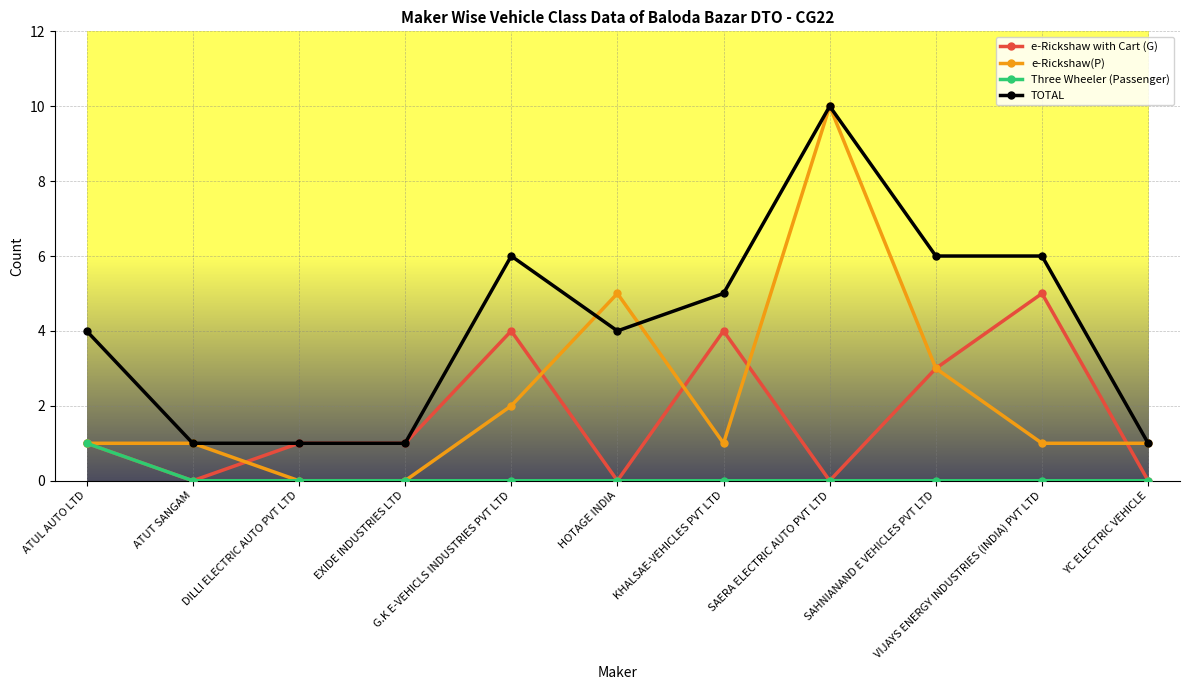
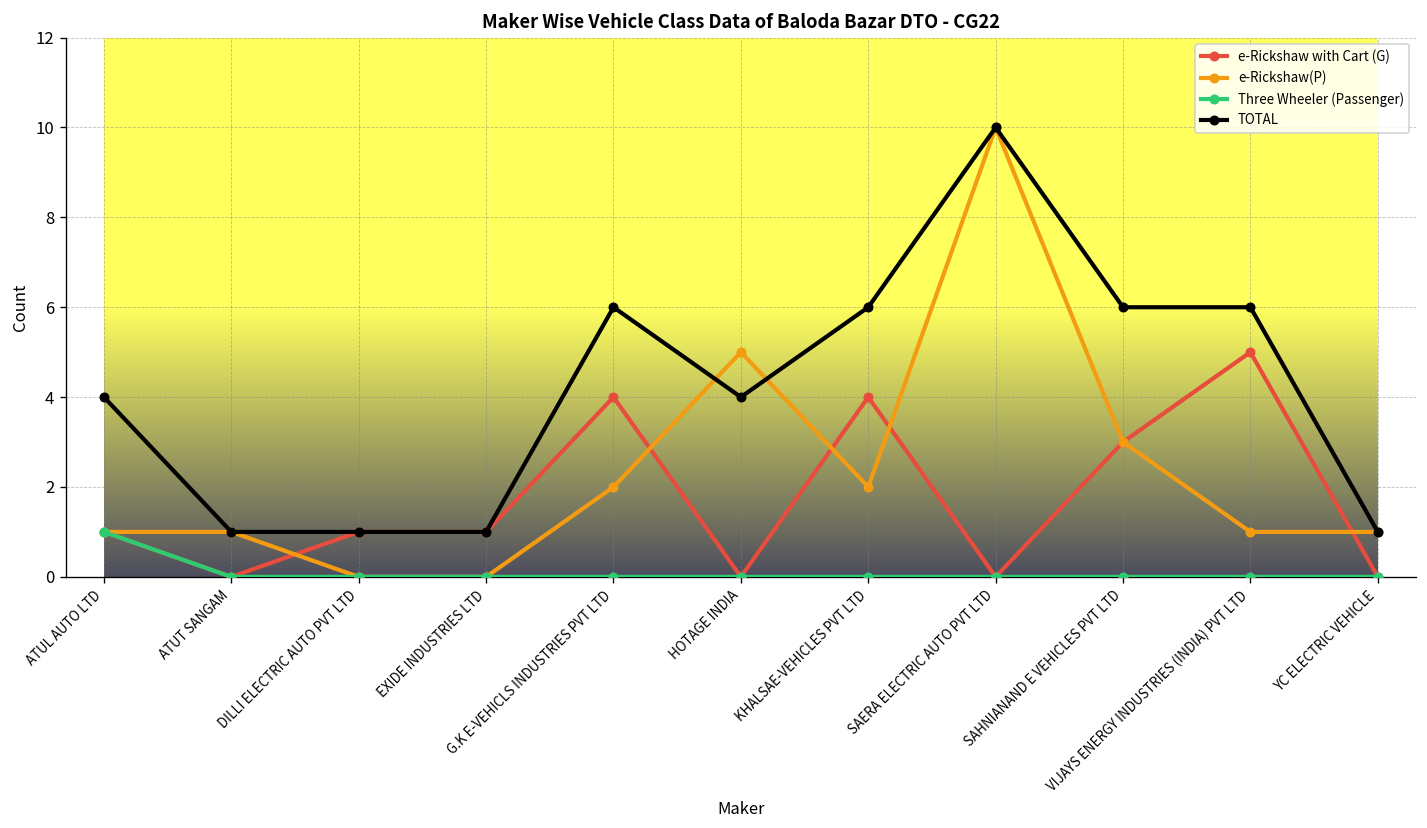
e-Rickshaw(P), KHALSAE-VEHICLES PVT LTD: 1 -> 2
TOTAL, KHALSAE-VEHICLES PVT LTD: 5 -> 6
